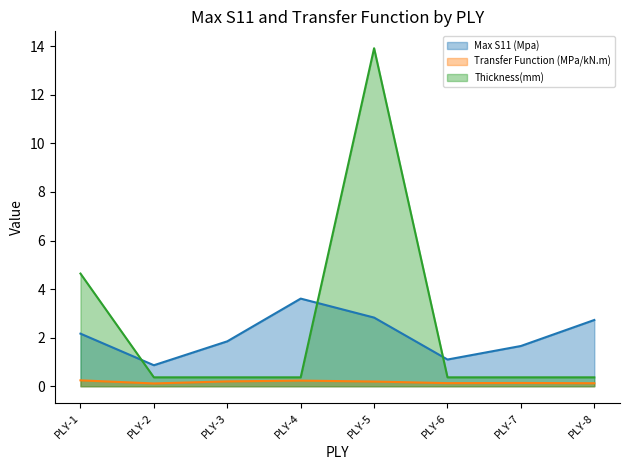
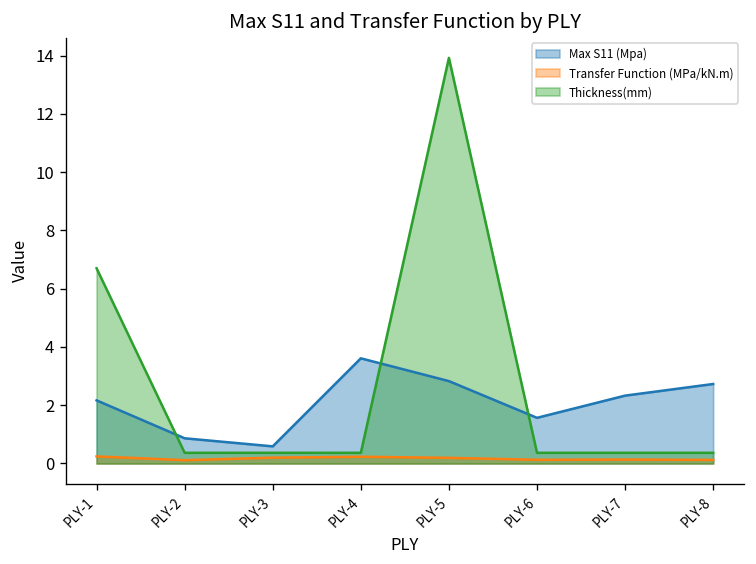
Thickness(mm), PLY-1: 4.6 -> 6.7
Max S11 (Mpa), PLY-3: 1.9 -> 0.6
Max S11 (Mpa), PLY-6: 1.1 -> 1.6
Max S11 (Mpa), PLY-7: 1.7 -> 2.3
